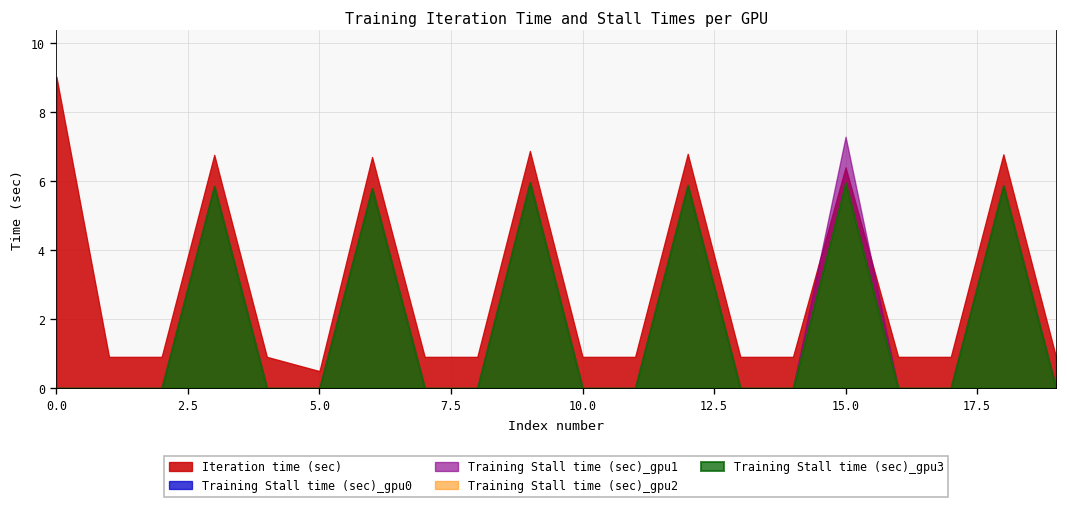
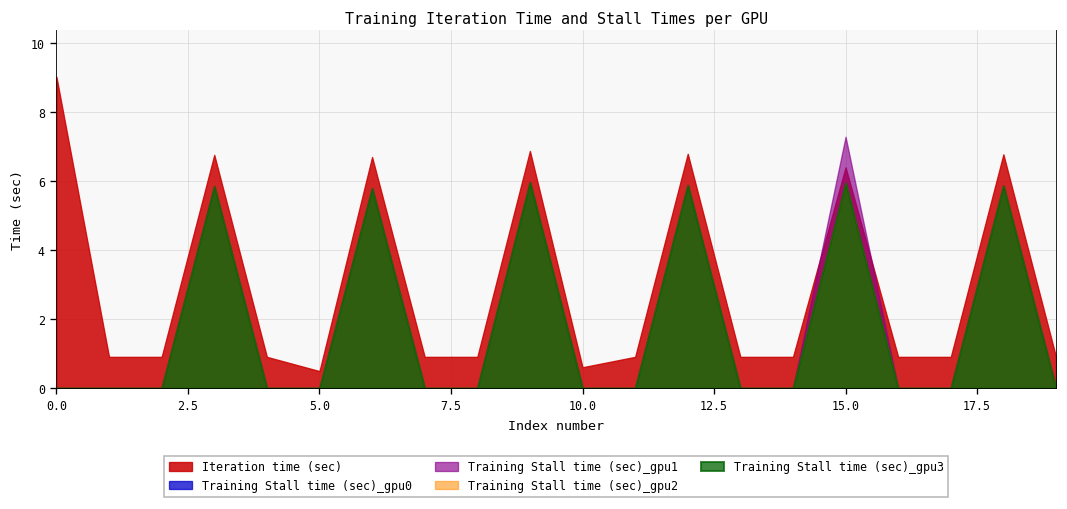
Iteration time (sec), 10.0: 0.9 -> 0.6
